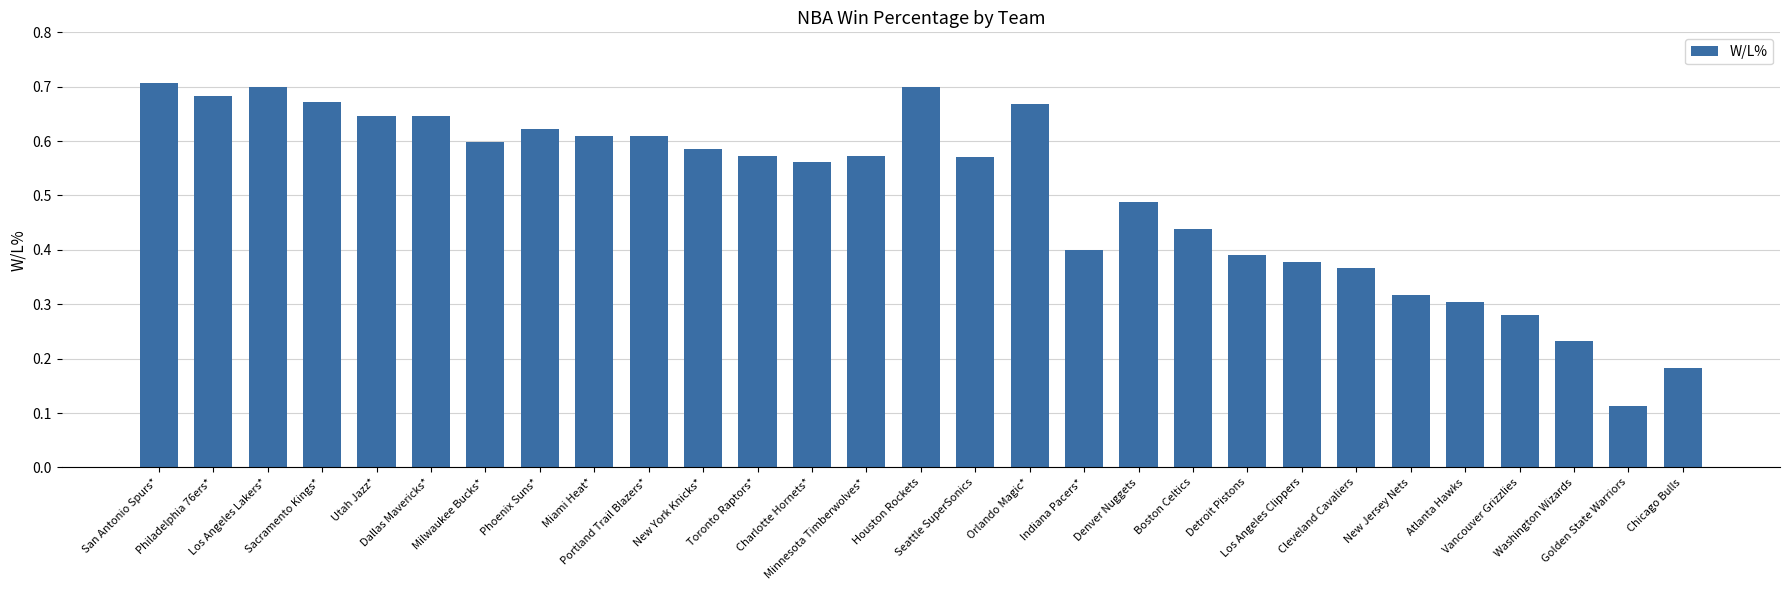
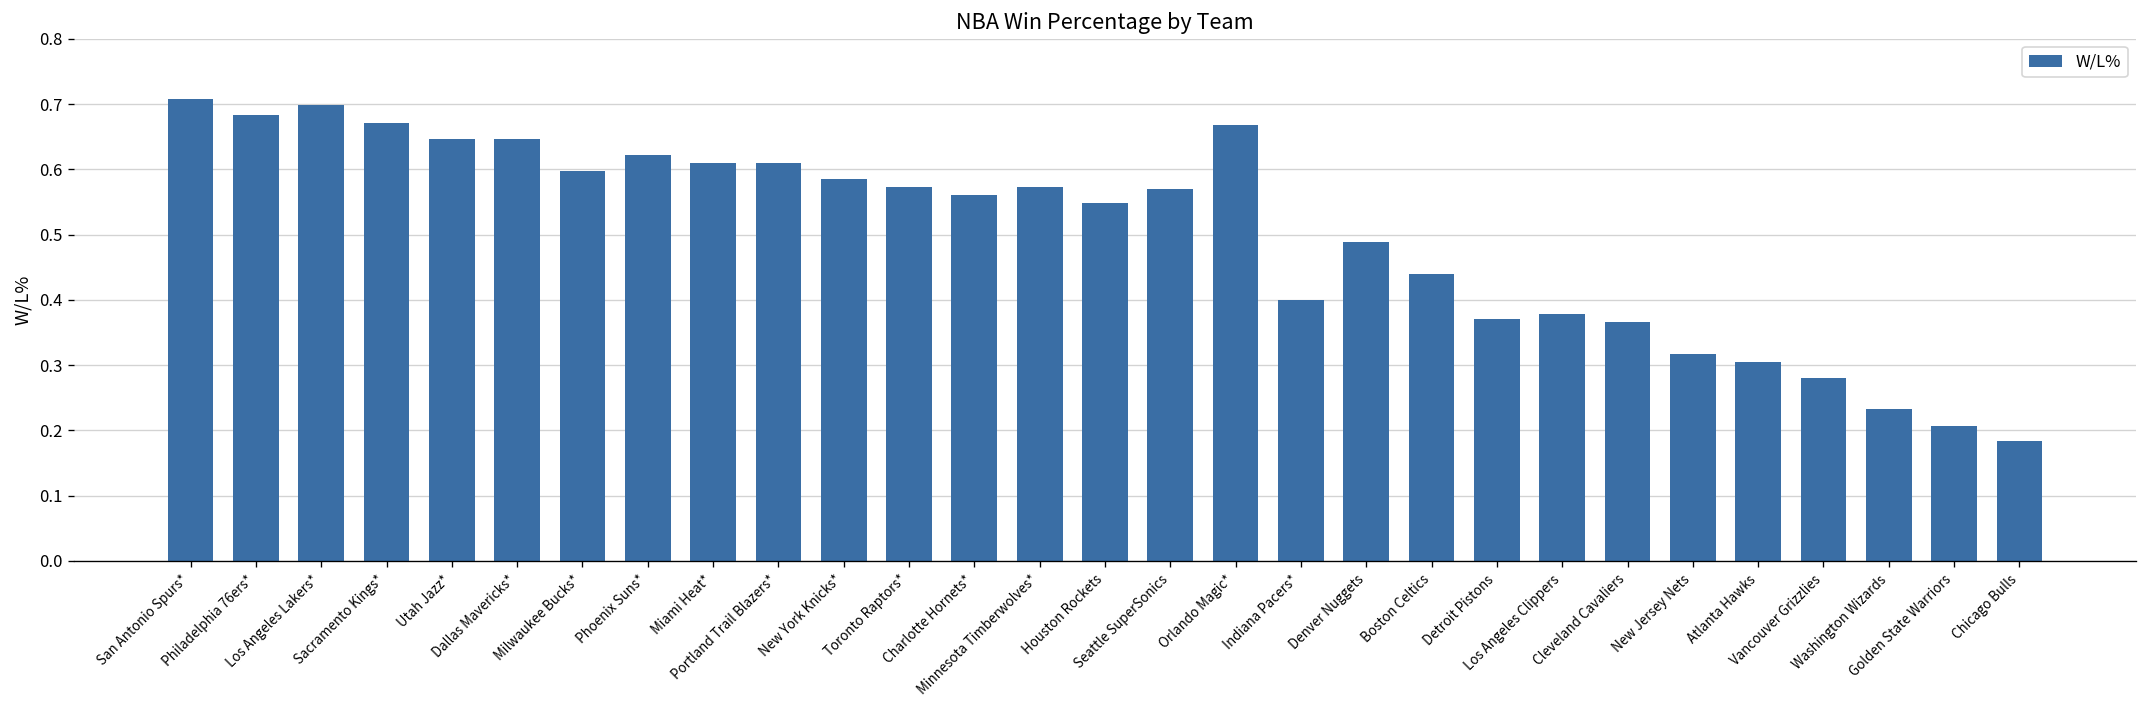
Houston Rockets: 0.70 -> 0.55
Detroit Pistons: 0.39 -> 0.37
Golden State Warriors: 0.11 -> 0.21
